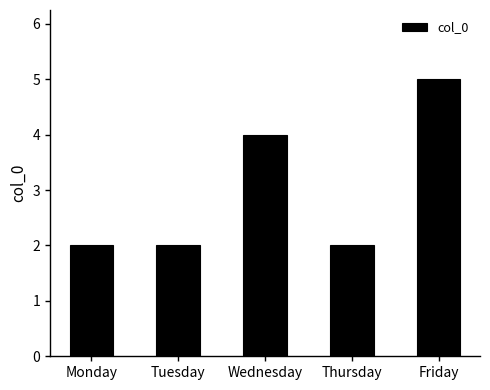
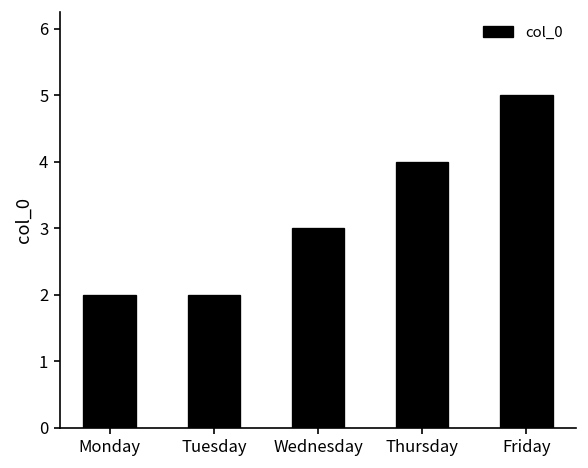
Wednesday: 4 -> 3
Thursday: 2 -> 4
